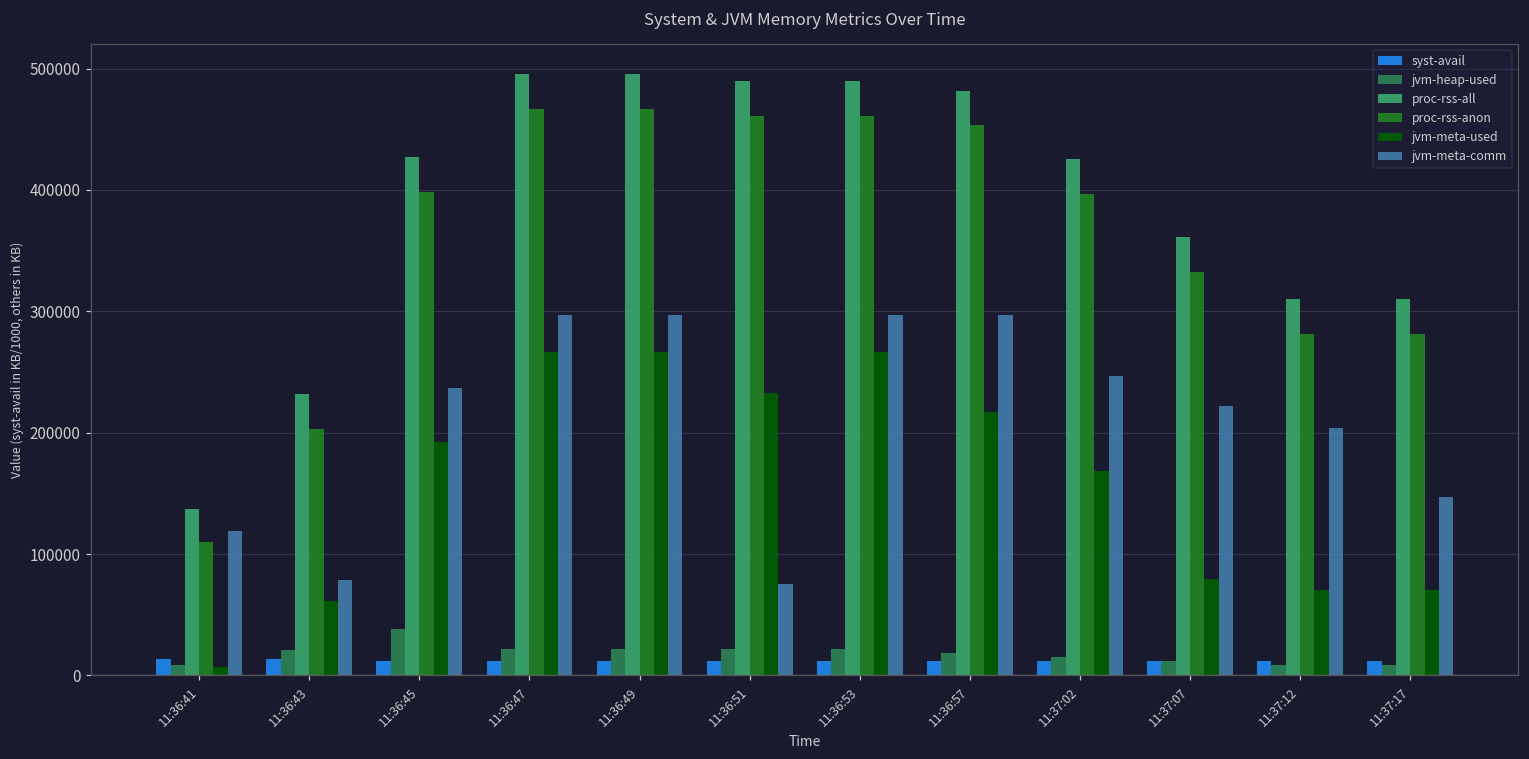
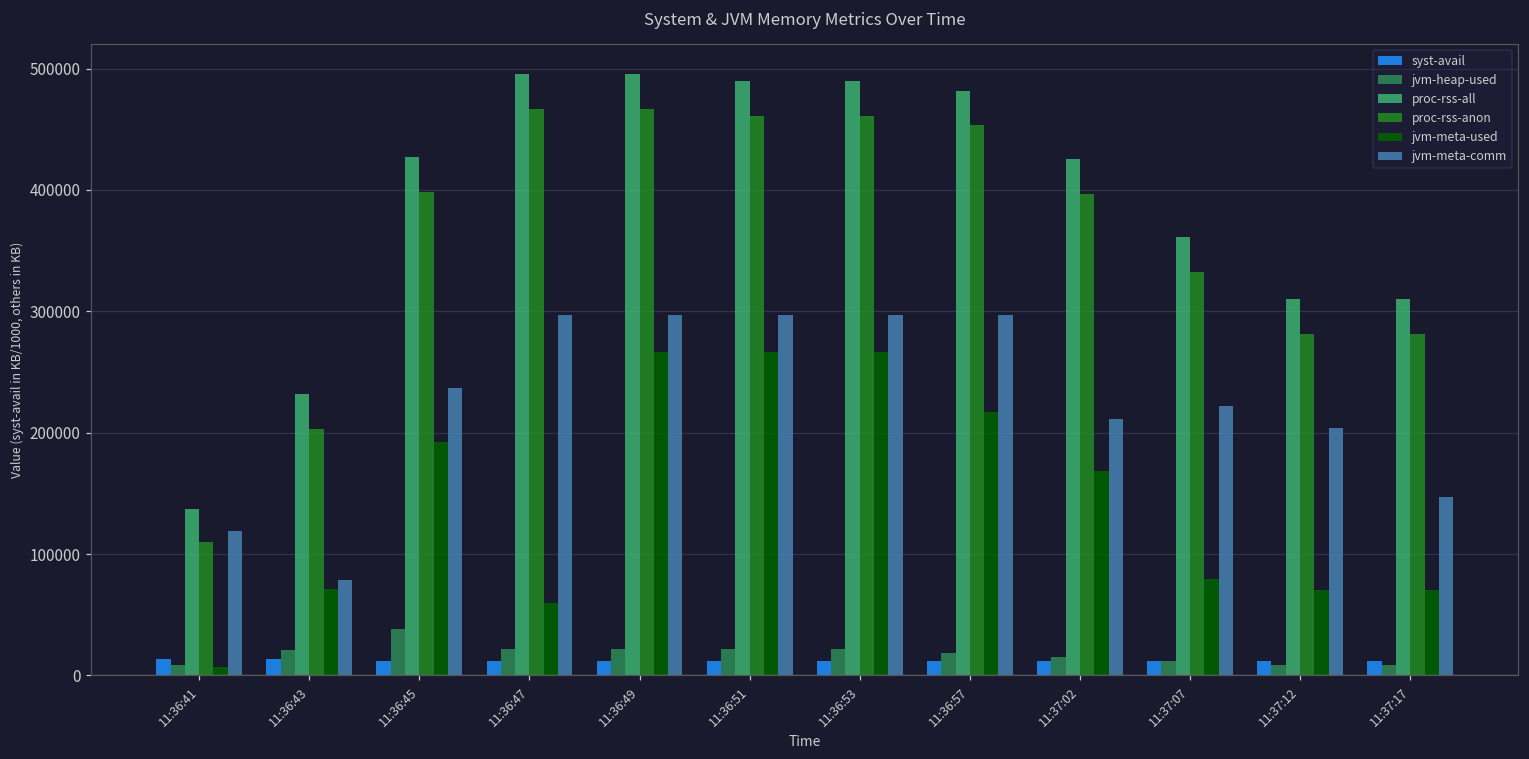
jvm-meta-used, 11:36:43: 61000 -> 71000
jvm-meta-used, 11:36:47: 266000 -> 60000
jvm-meta-used, 11:36:51: 233000 -> 266000
jvm-meta-comm, 11:36:51: 75000 -> 297000
jvm-meta-comm, 11:37:02: 247000 -> 211000
